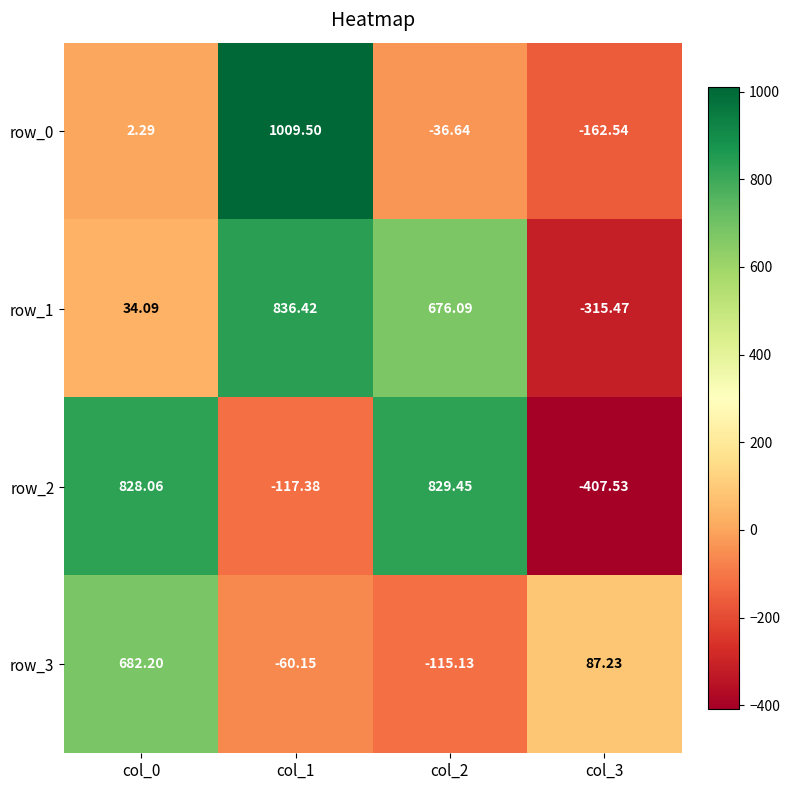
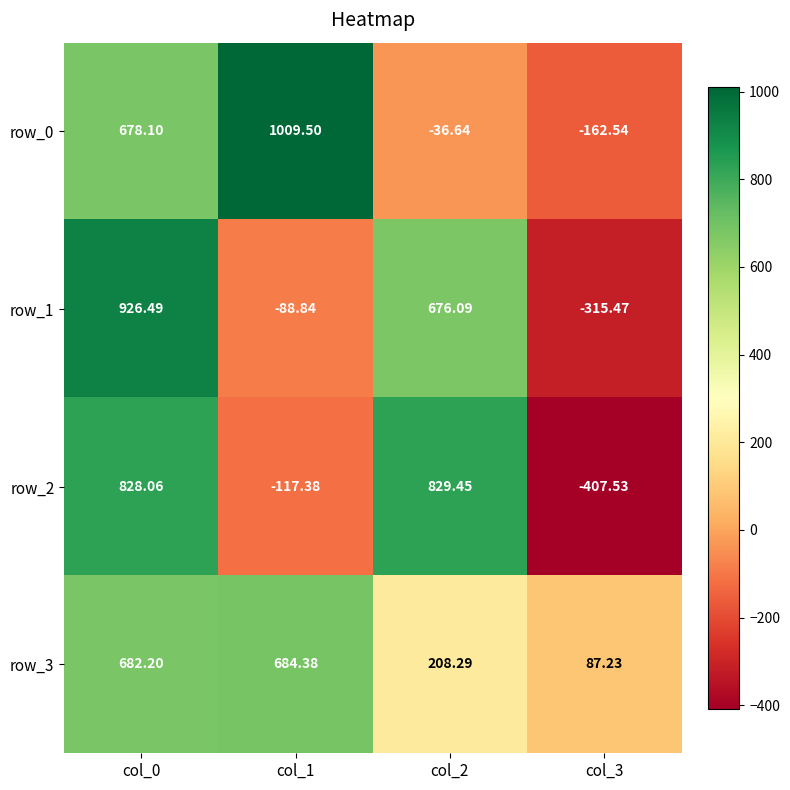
row_0, col_0: 2.29 -> 678.10
row_1, col_0: 34.09 -> 926.49
row_1, col_1: 836.42 -> -88.84
row_3, col_1: -60.15 -> 684.38
row_3, col_2: -115.13 -> 208.29
